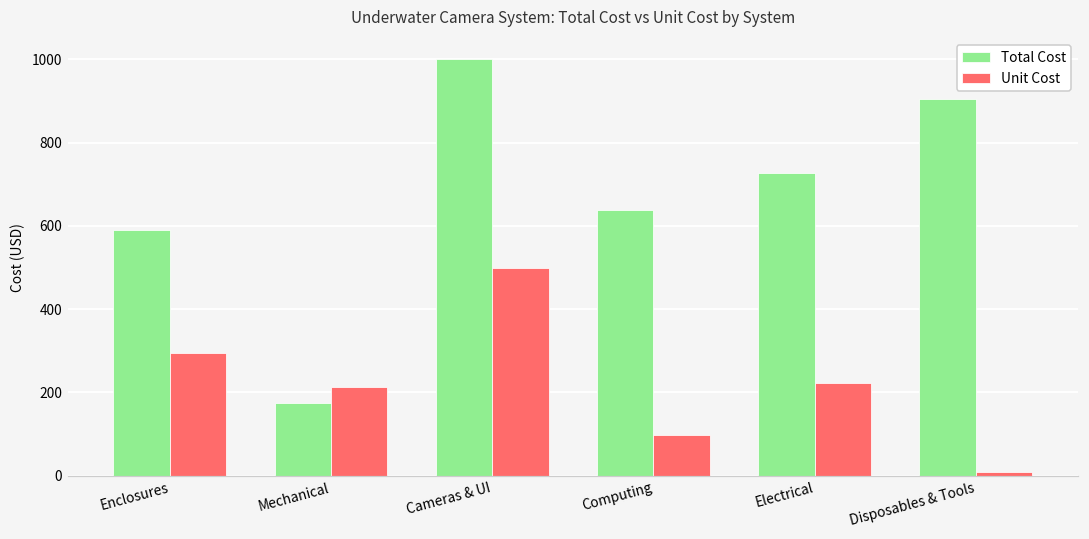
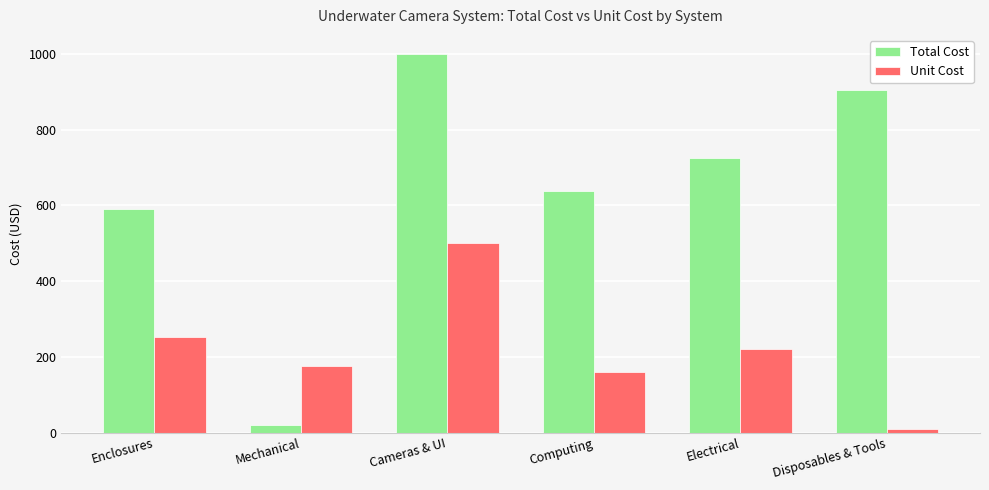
Unit Cost, Enclosures: 300 -> 250
Total Cost, Mechanical: 180 -> 20
Unit Cost, Mechanical: 210 -> 180
Unit Cost, Computing: 100 -> 160
